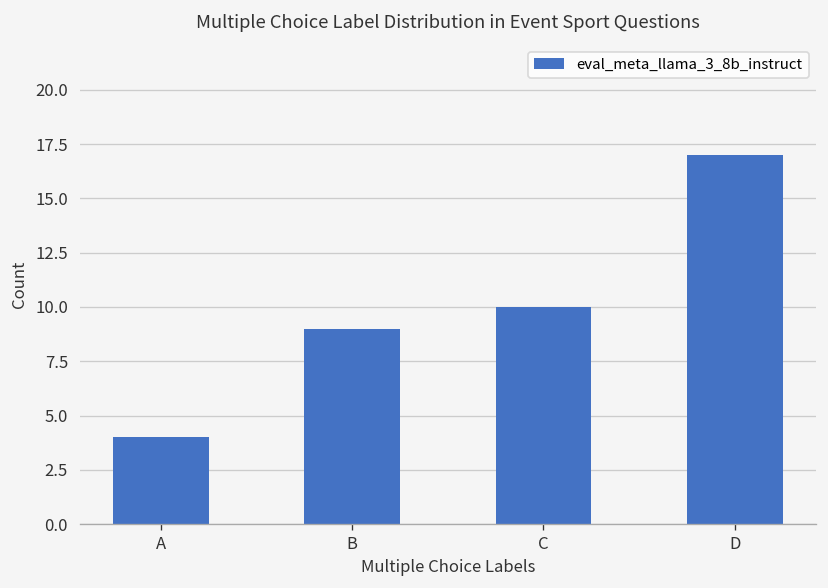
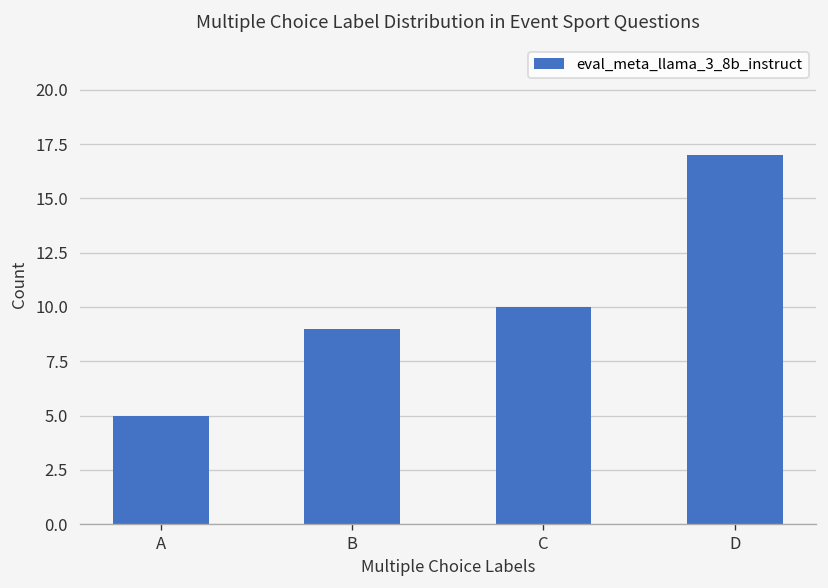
A: 4 -> 5
